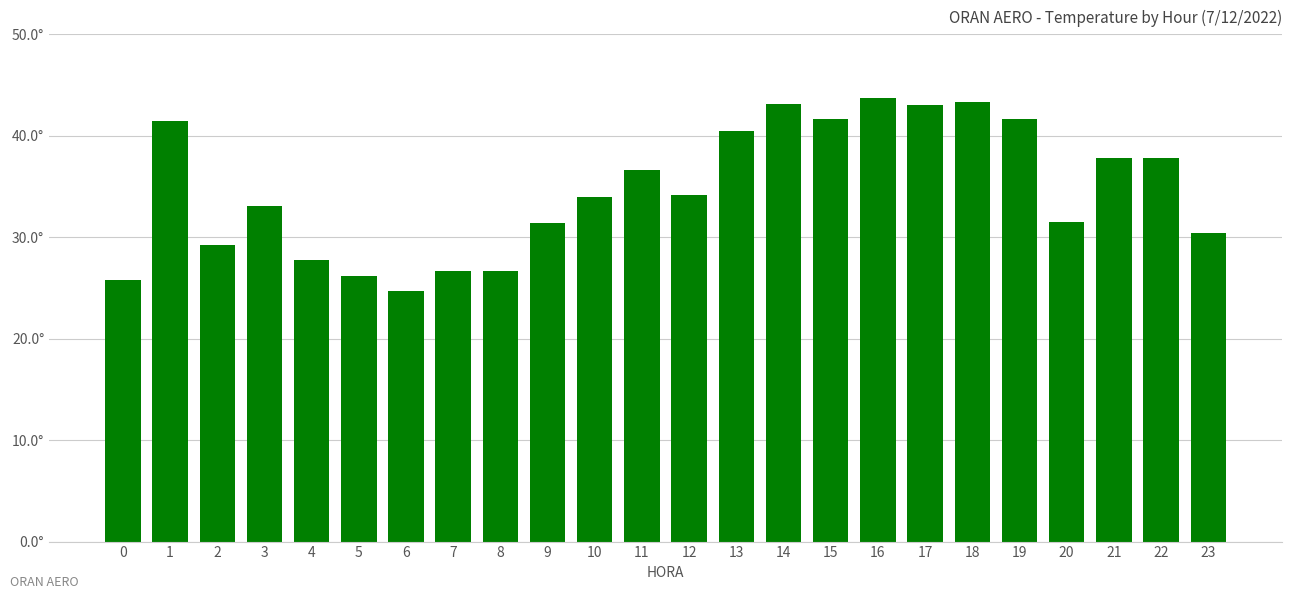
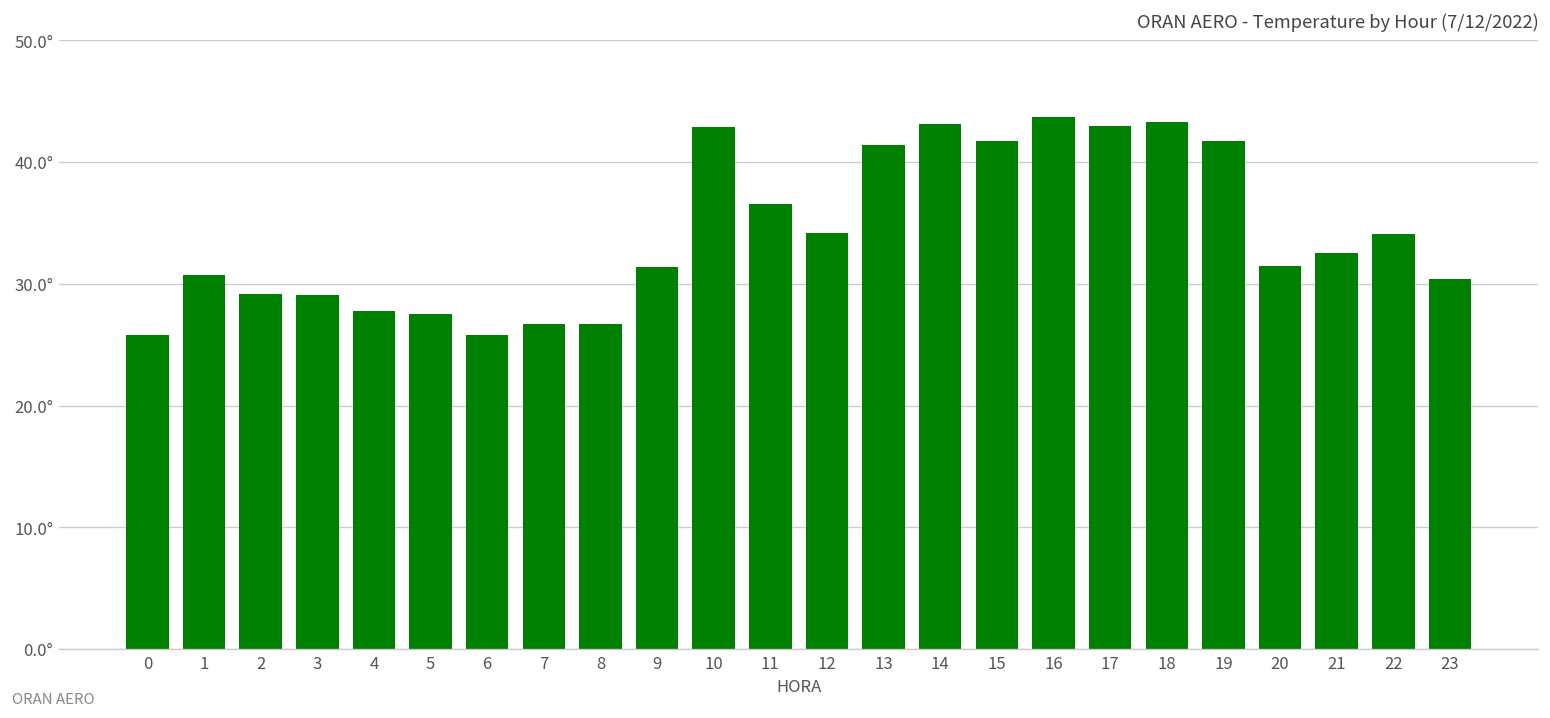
1: 41.5° -> 30.7°
3: 33.1° -> 29.1°
5: 26.2° -> 27.5°
6: 24.7° -> 25.8°
10: 34.0° -> 42.9°
13: 40.5° -> 41.4°
21: 37.8° -> 32.5°
22: 37.8° -> 34.1°
